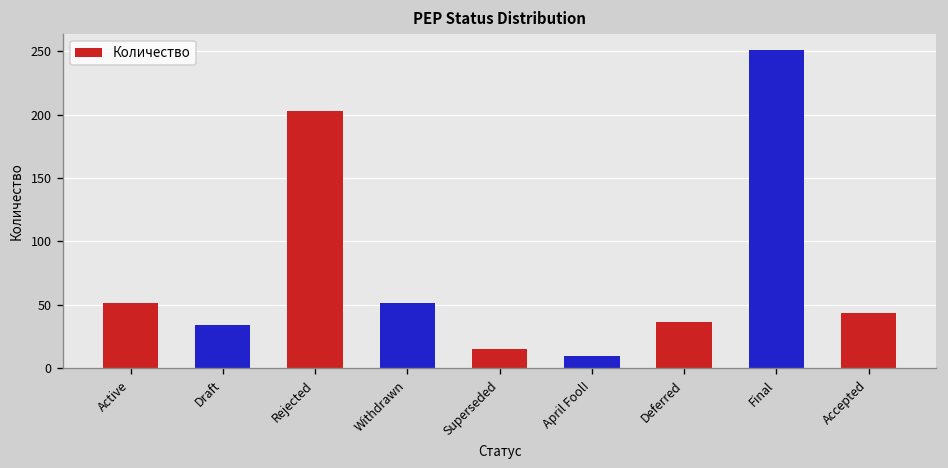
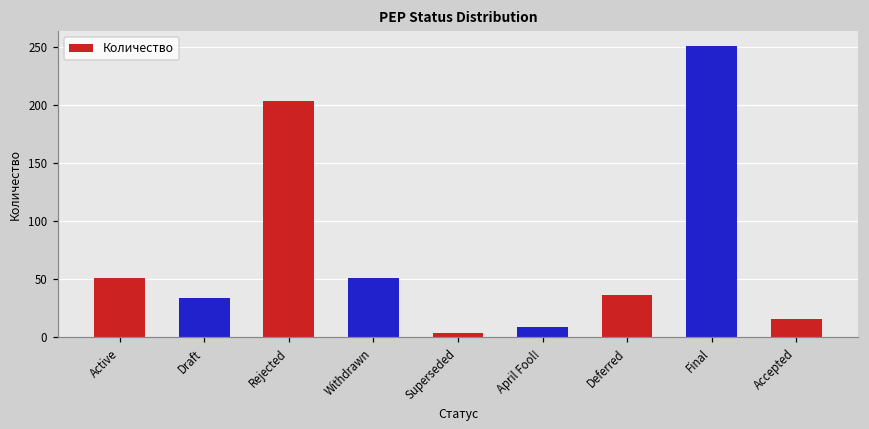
Superseded: 15 -> 4
Accepted: 43 -> 16
